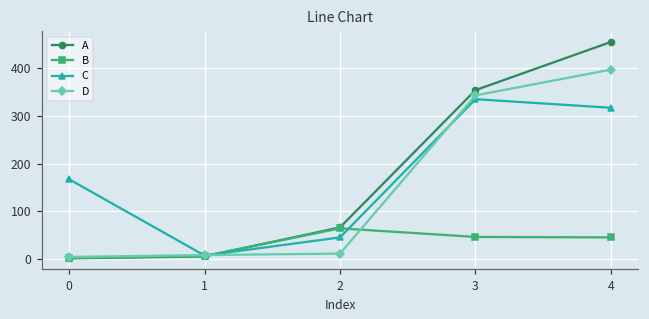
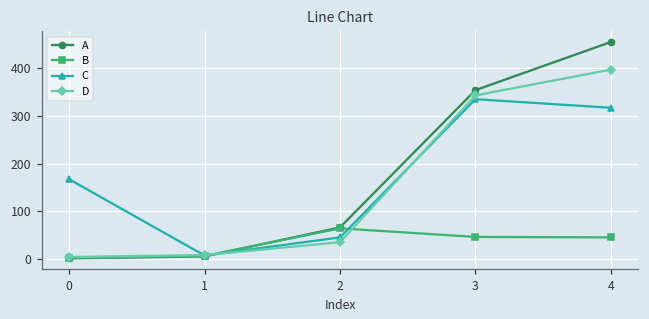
D, 2: 10 -> 40
